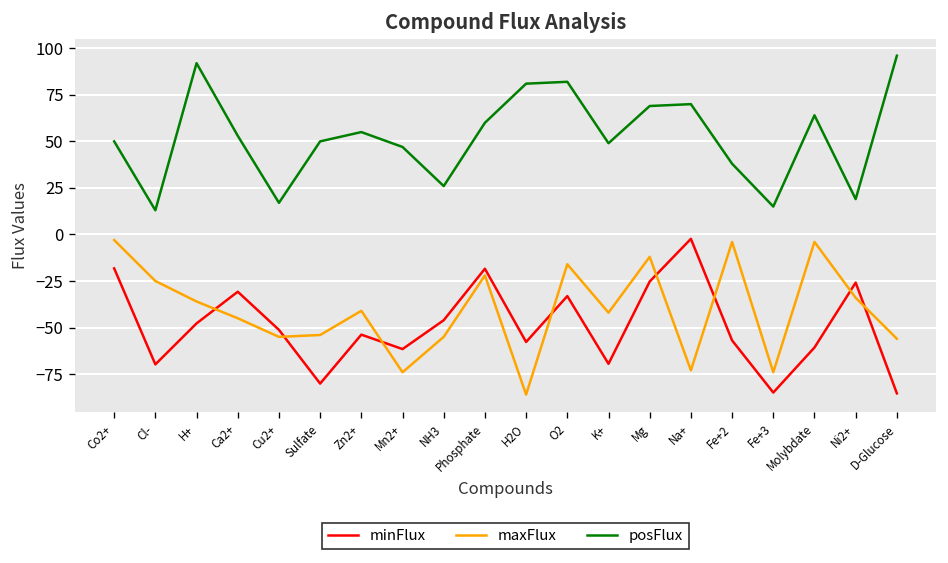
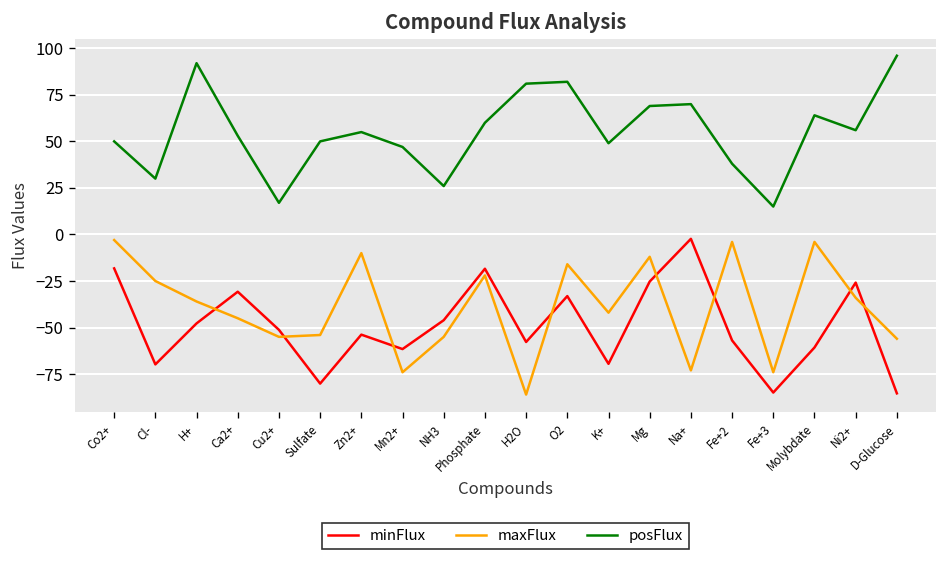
posFlux, Cl-: 13 -> 30
maxFlux, Zn2+: -41 -> -10
posFlux, Ni2+: 19 -> 56
